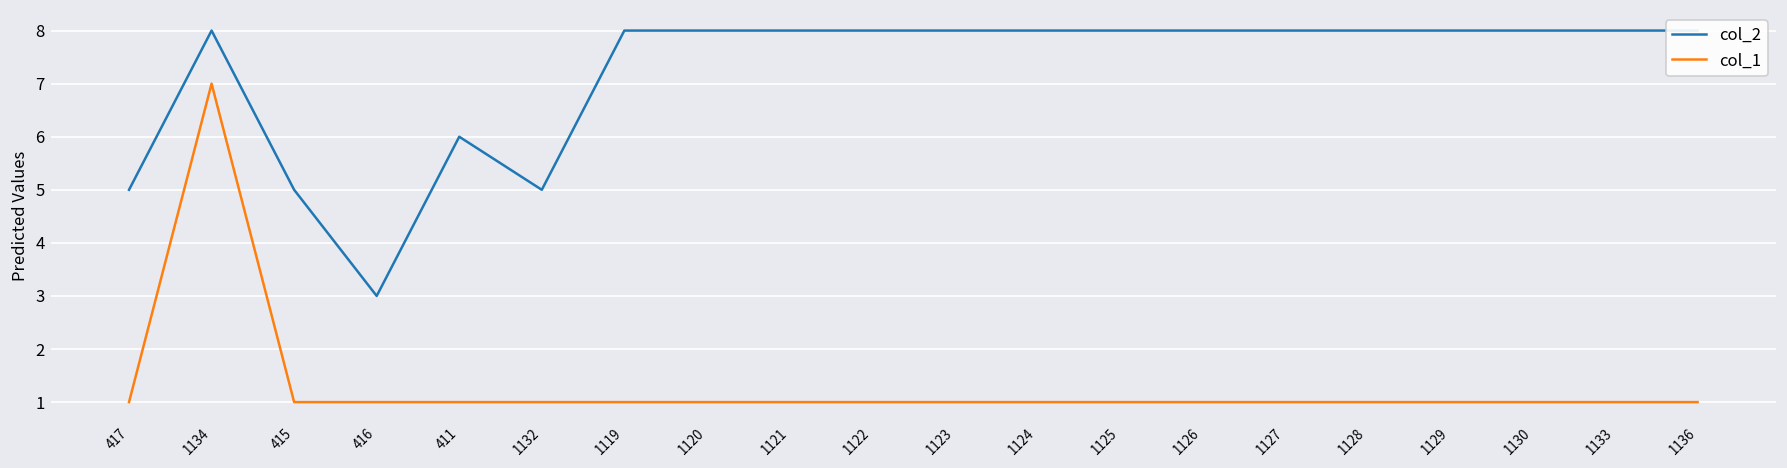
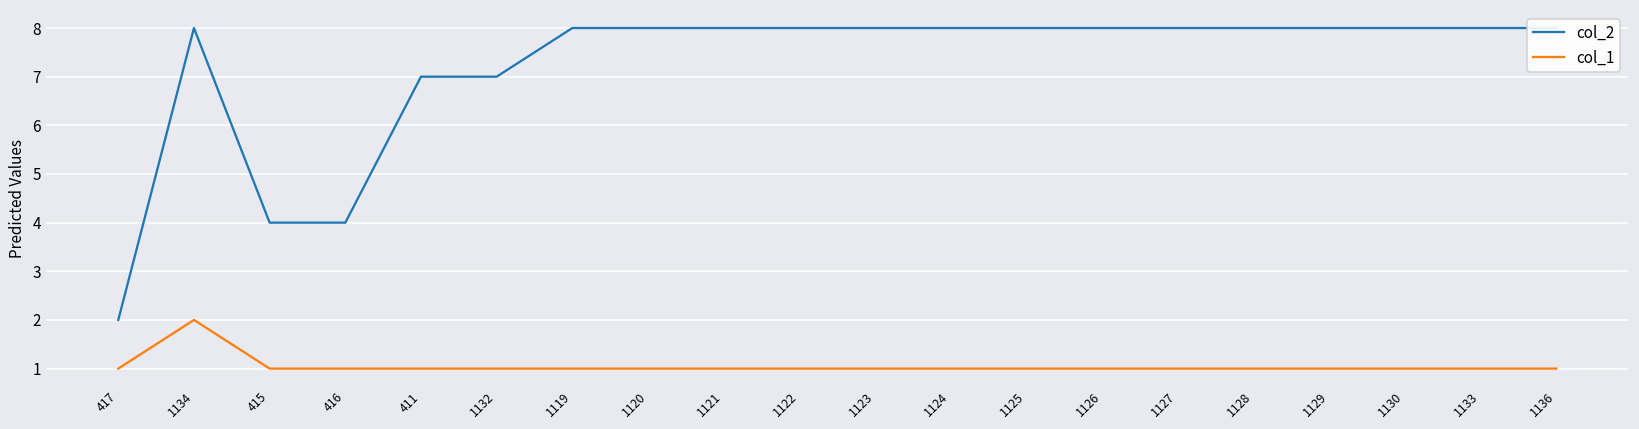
col_2, 417: 5 -> 2
col_1, 1134: 7 -> 2
col_2, 415: 5 -> 4
col_2, 416: 3 -> 4
col_2, 411: 6 -> 7
col_2, 1132: 5 -> 7
